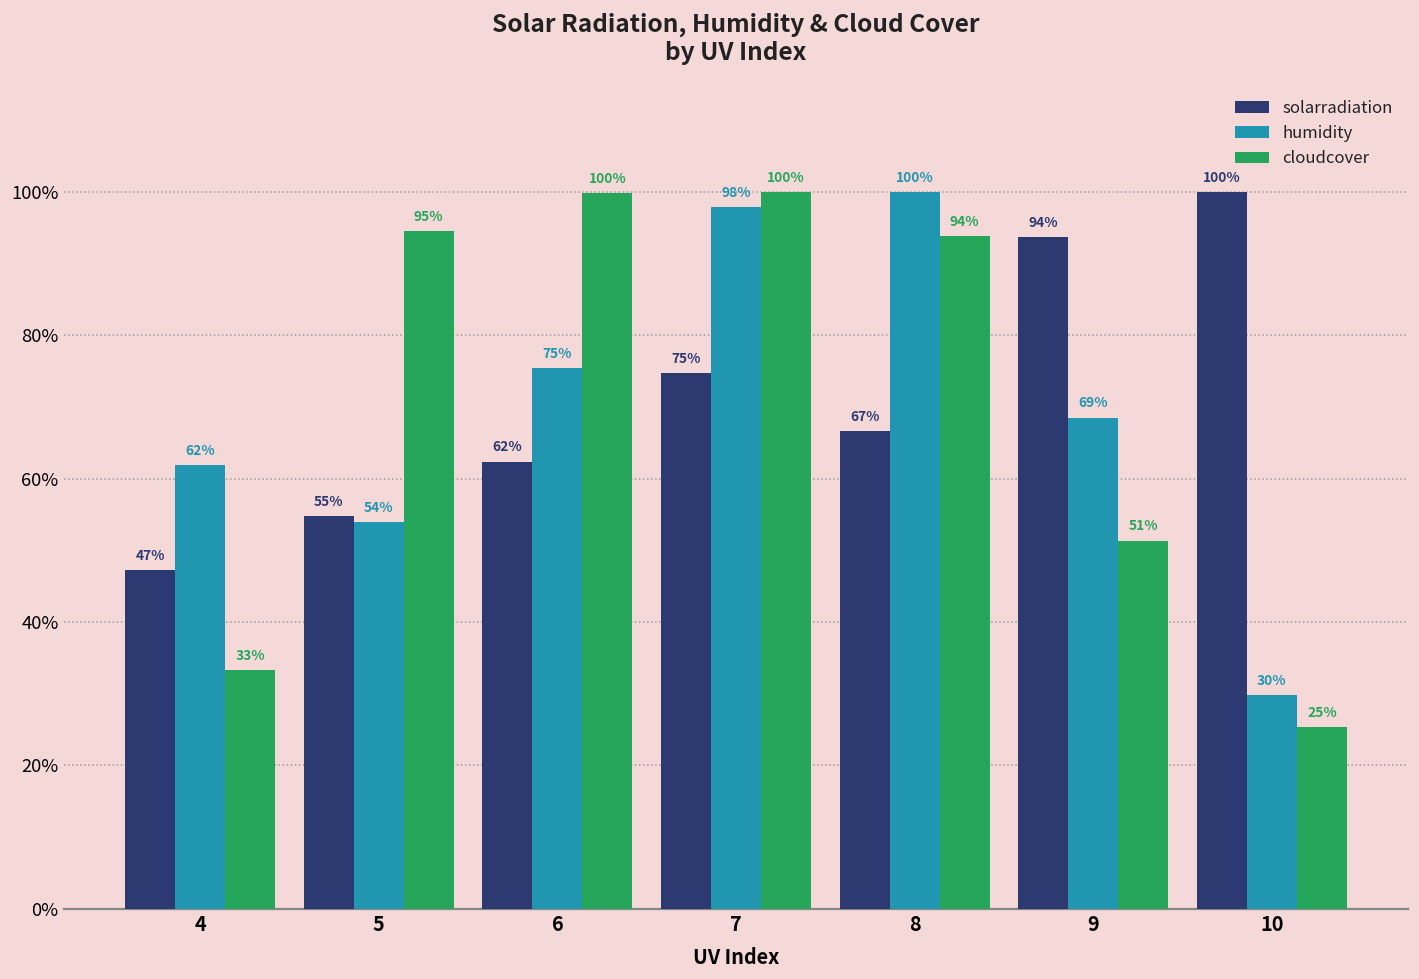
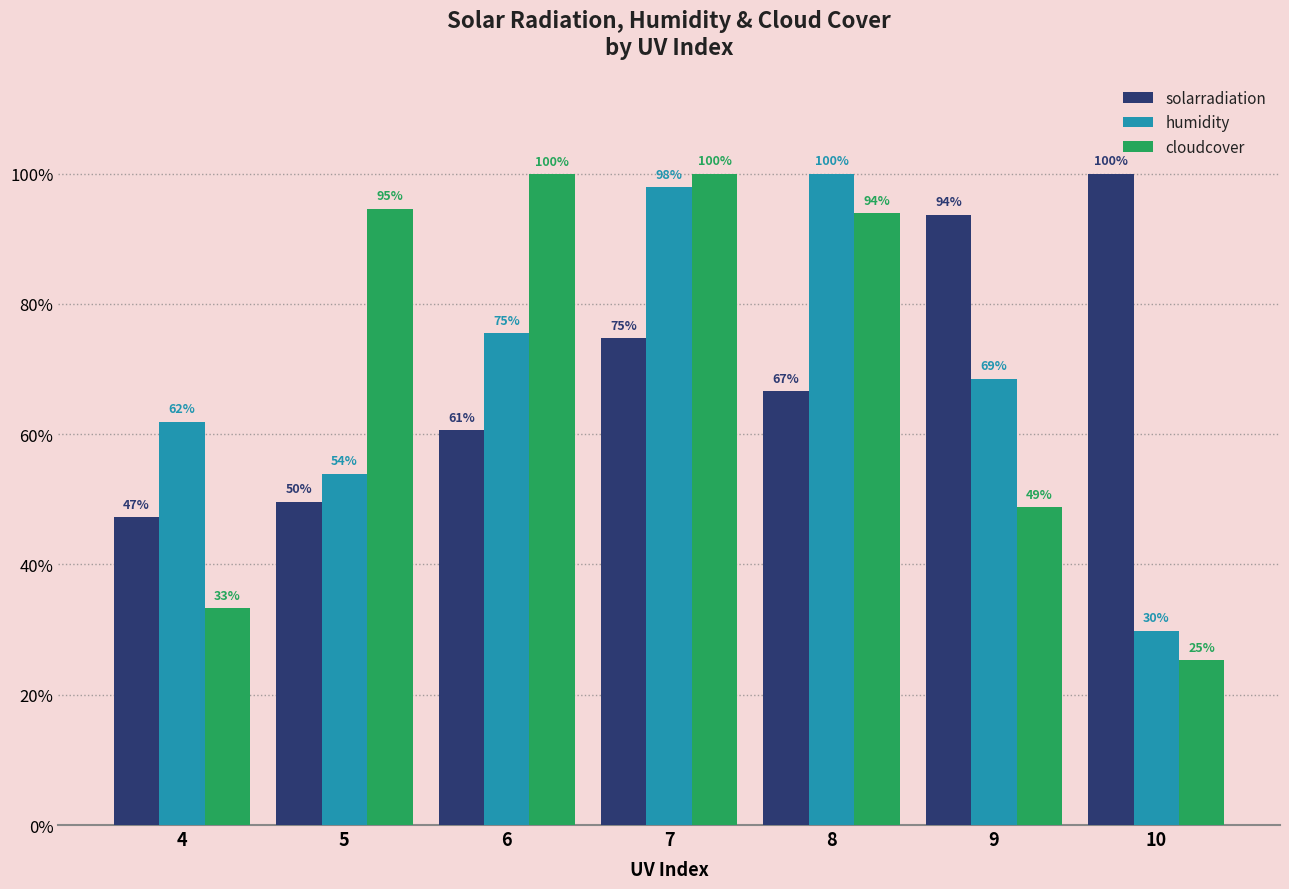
solarradiation, 5: 55% -> 50%
solarradiation, 6: 62% -> 61%
cloudcover, 9: 51% -> 49%
